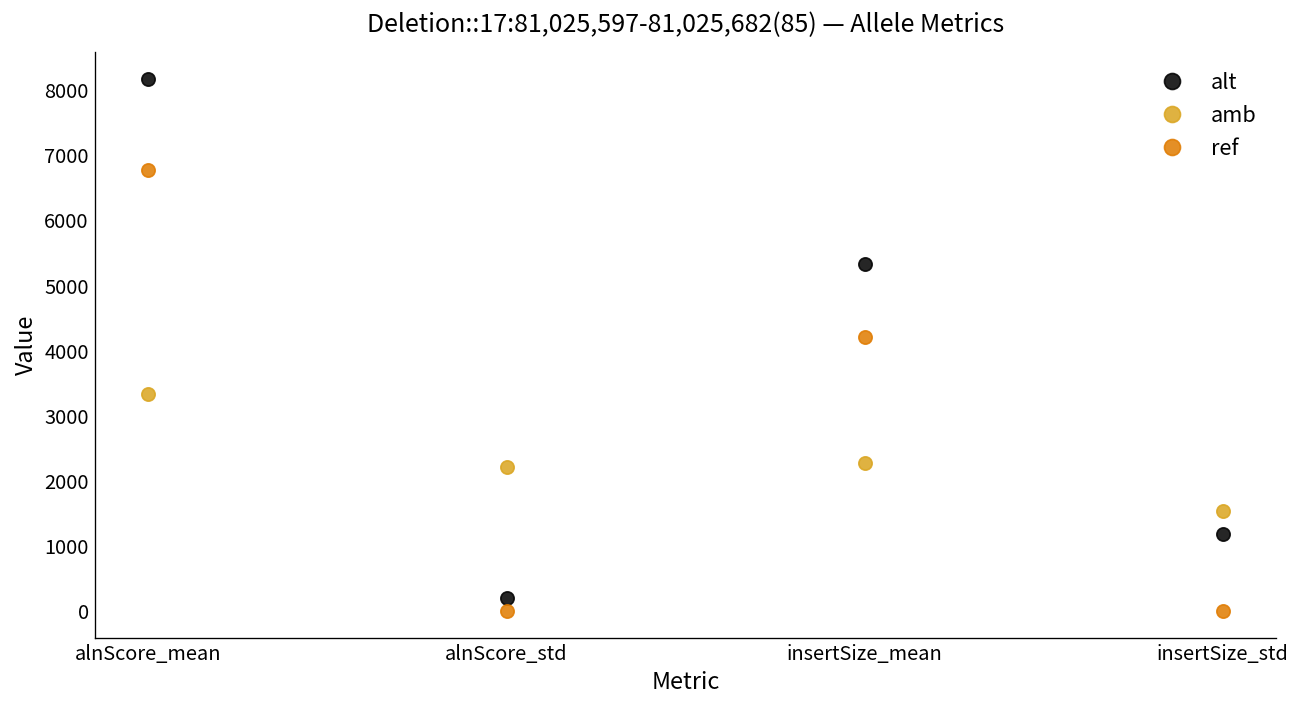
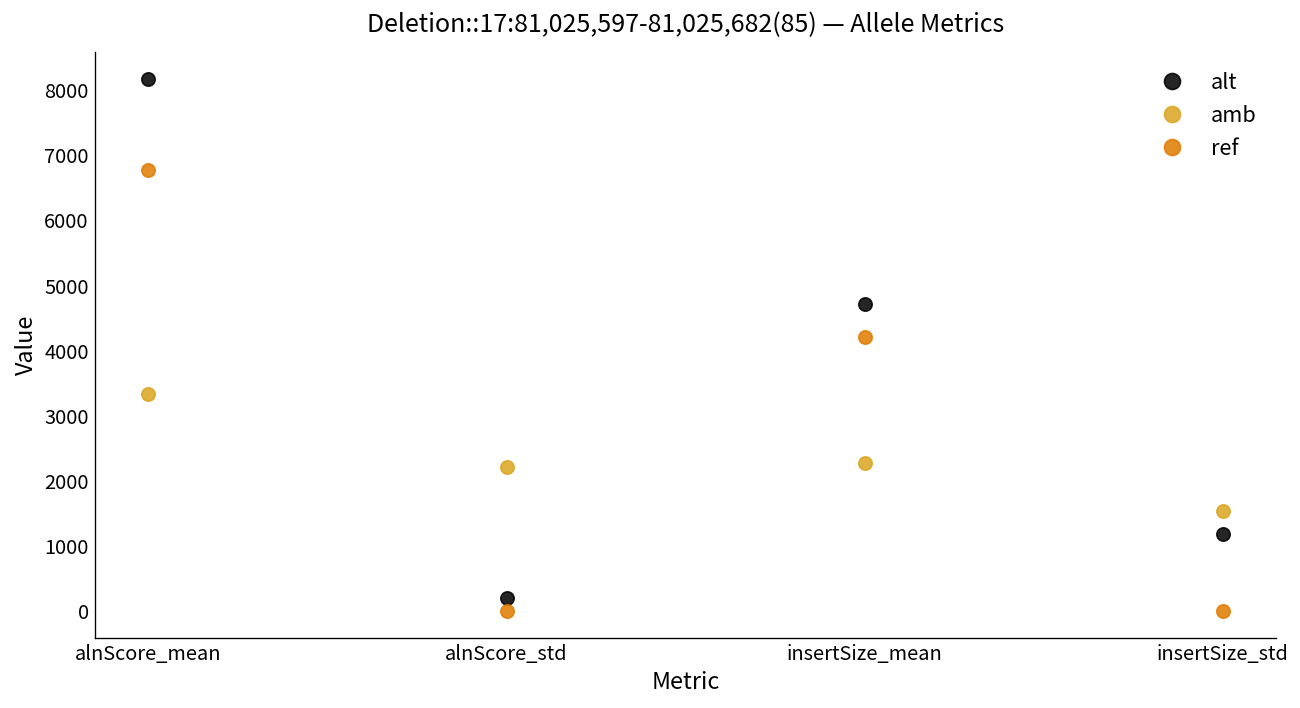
alt, insertSize_mean: 5300 -> 4700
